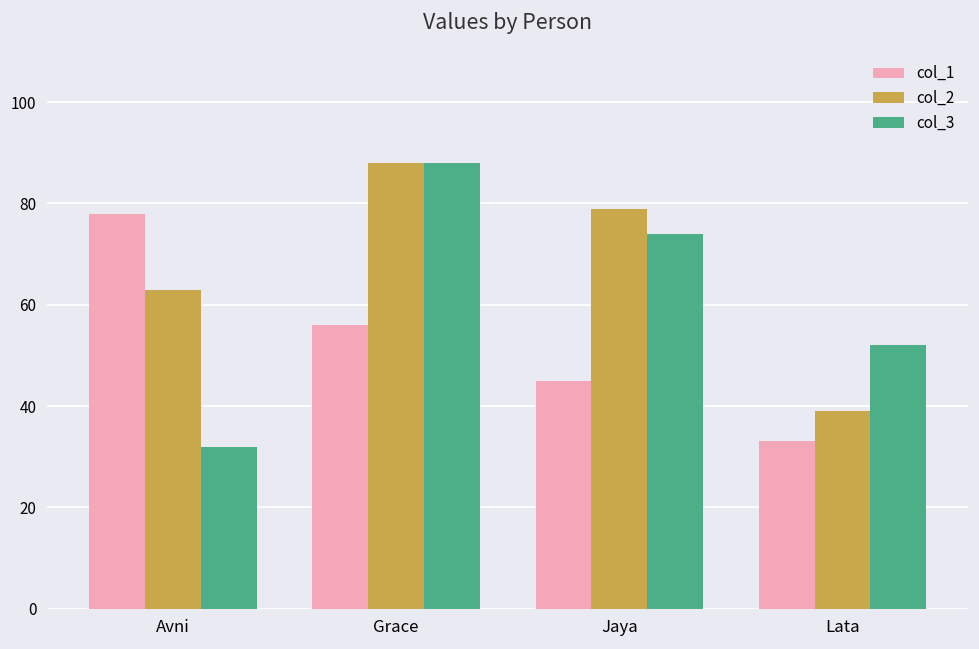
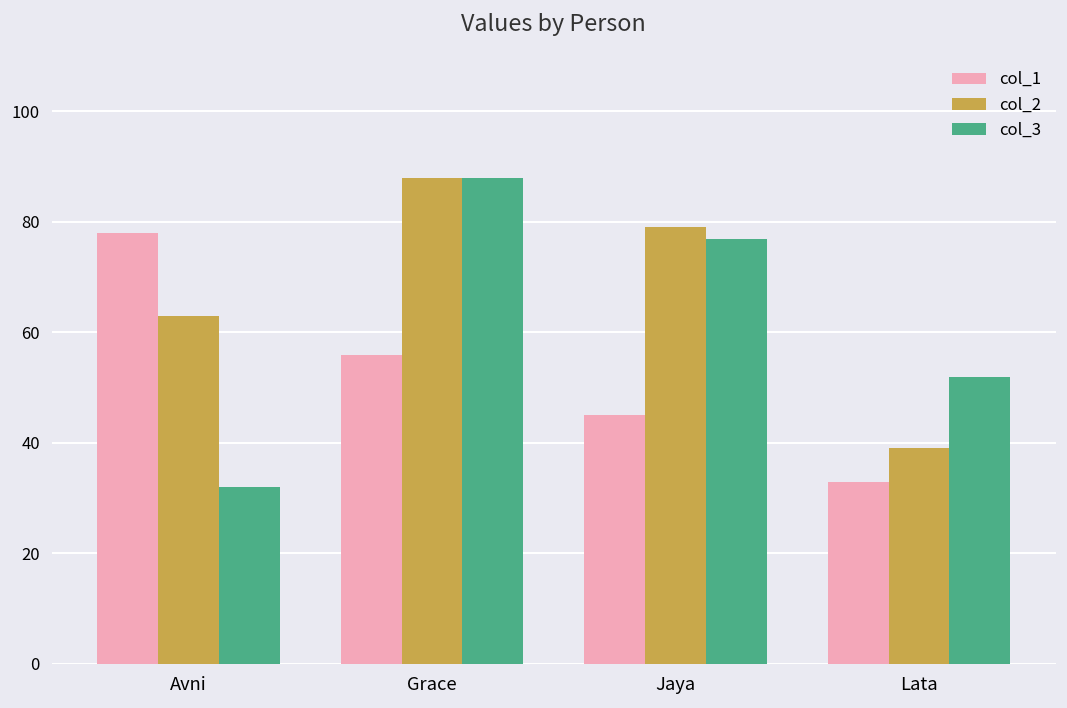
col_3, Jaya: 74 -> 77
